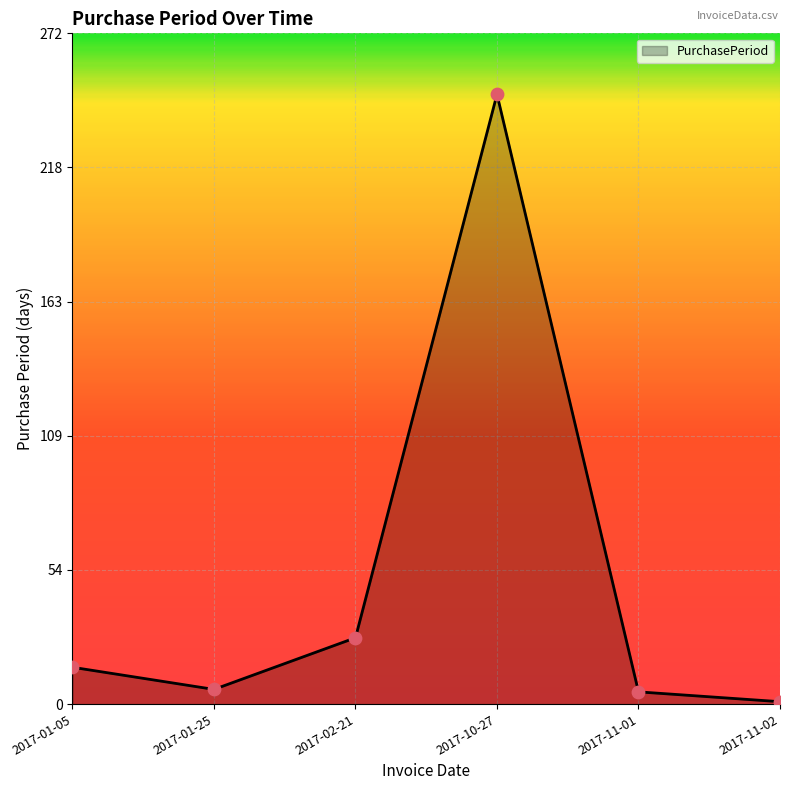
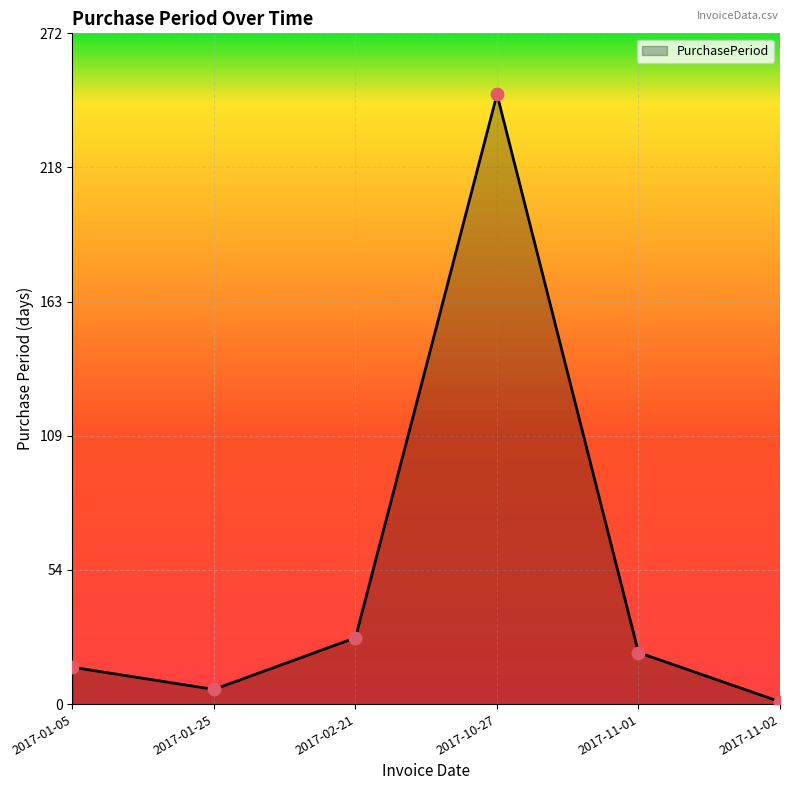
2017-11-01: 5 -> 21
